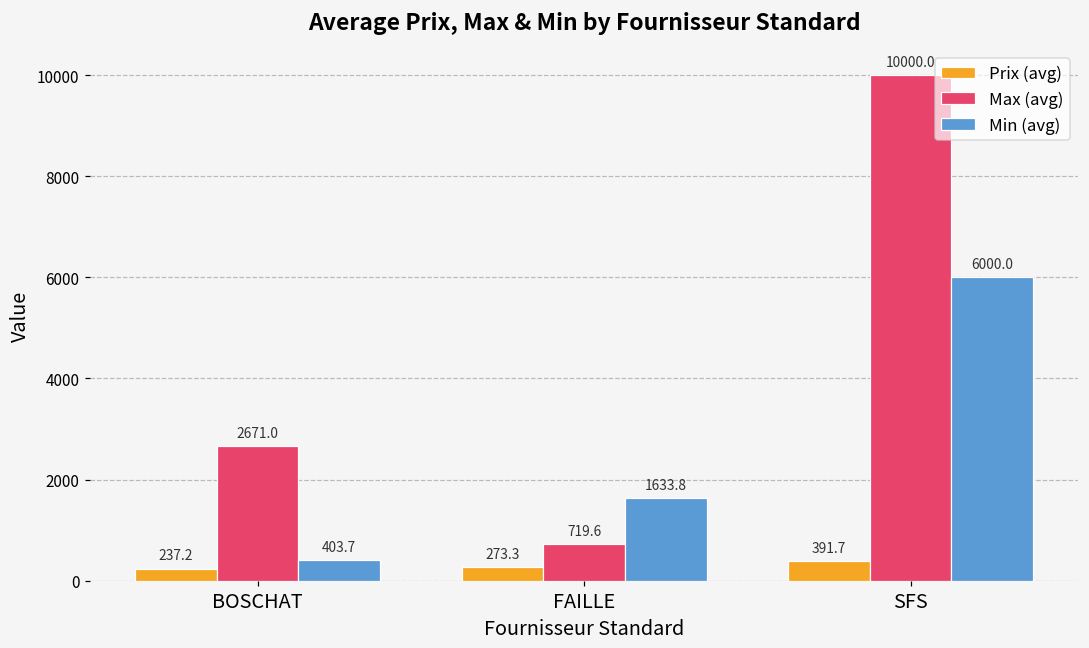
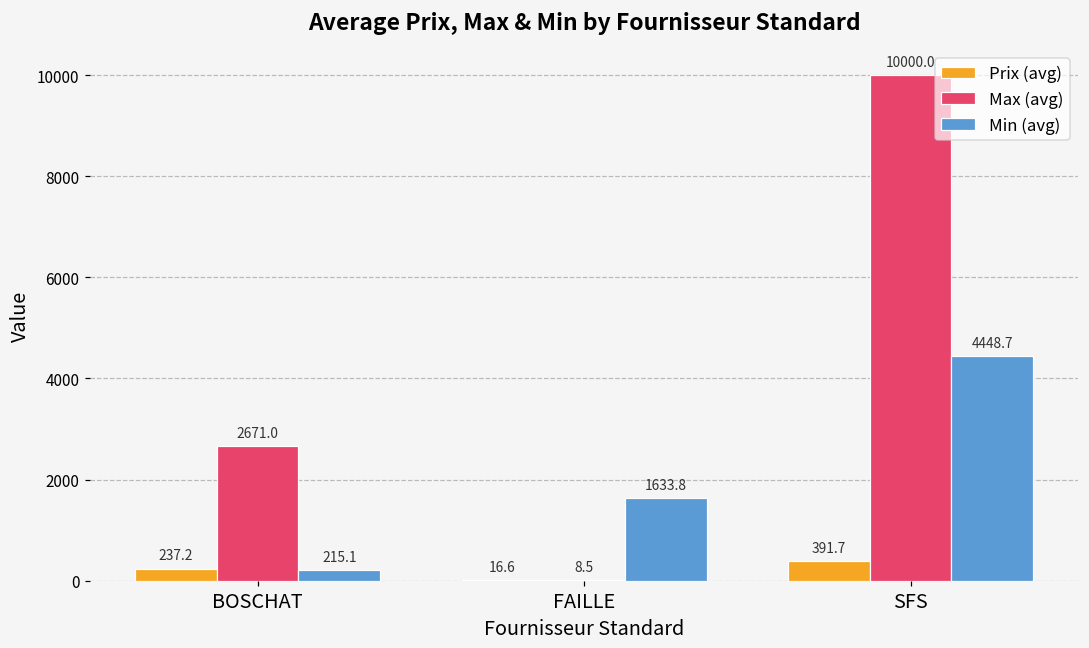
Min (avg), BOSCHAT: 403.7 -> 215.1
Prix (avg), FAILLE: 273.3 -> 16.6
Max (avg), FAILLE: 719.6 -> 8.5
Min (avg), SFS: 6000.0 -> 4448.7
